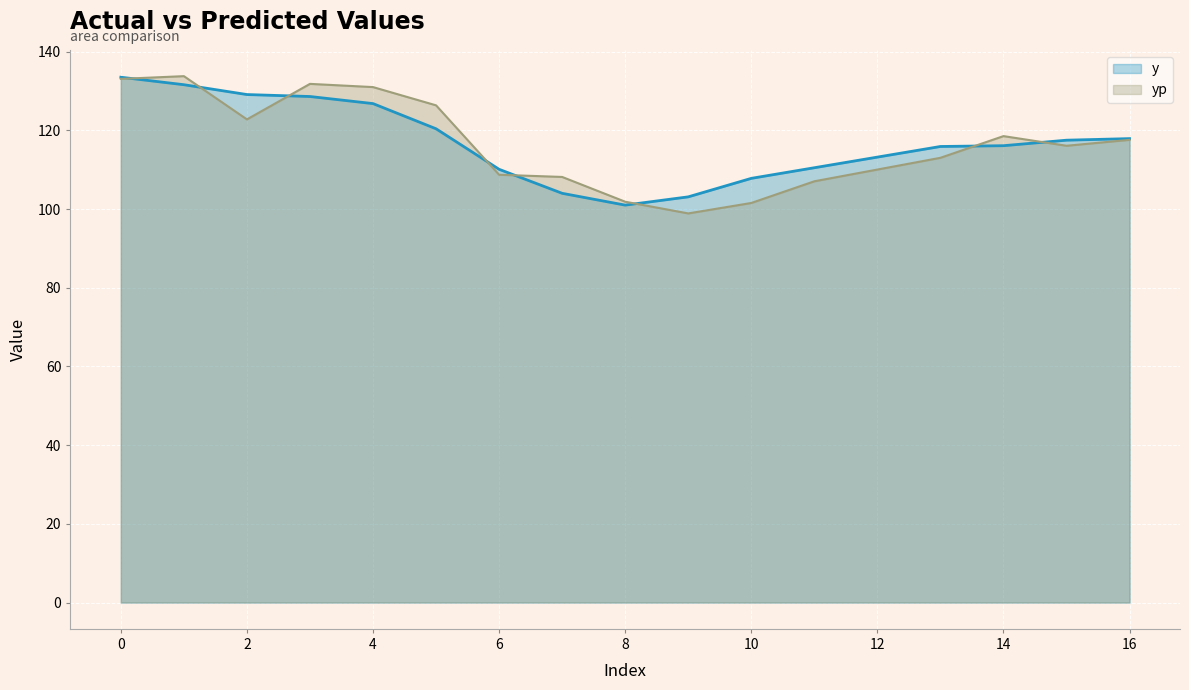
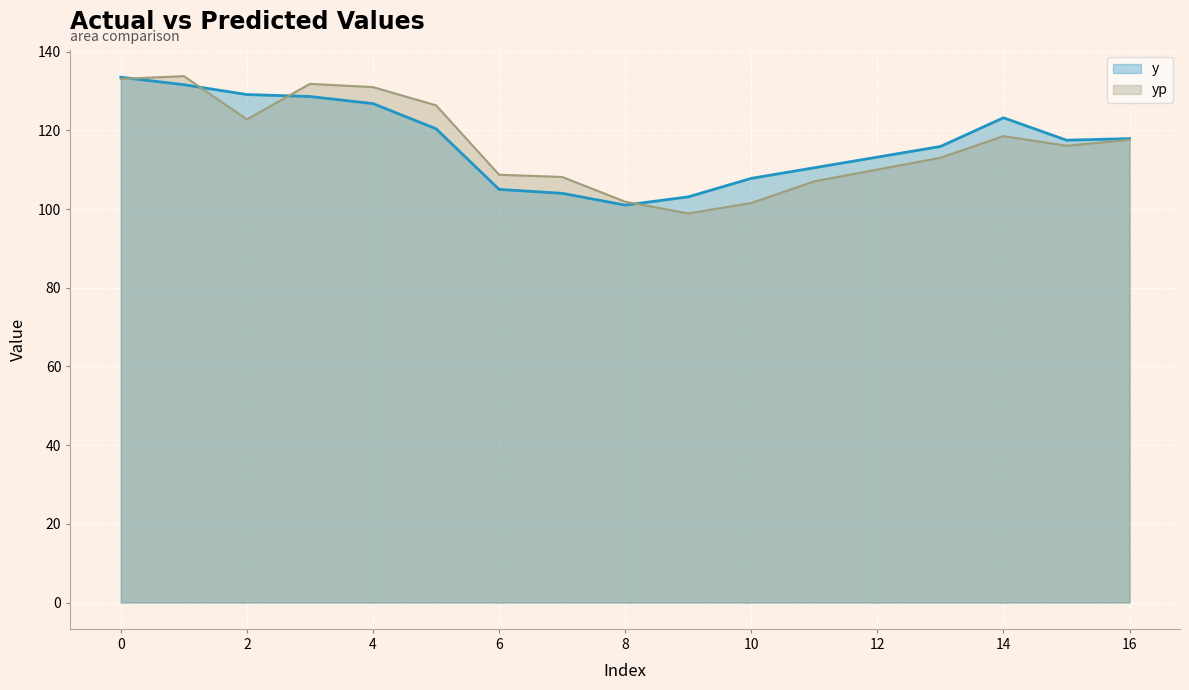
y, 6: 110 -> 105
y, 14: 116 -> 123
